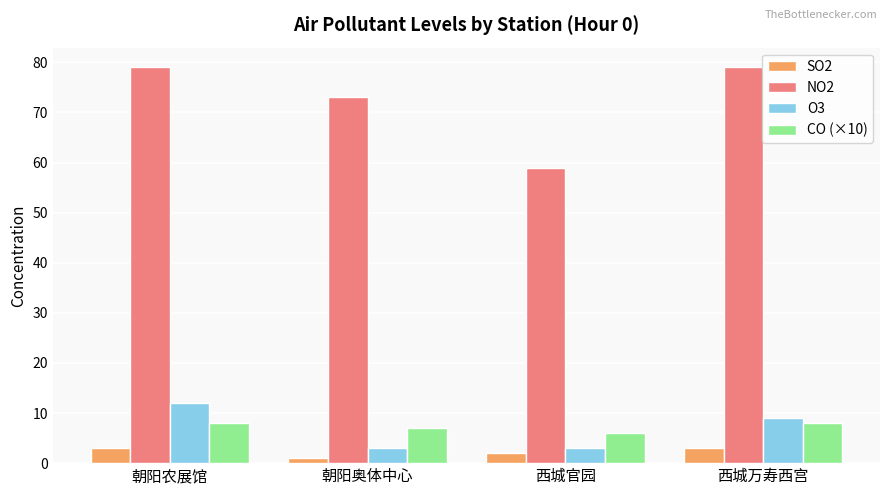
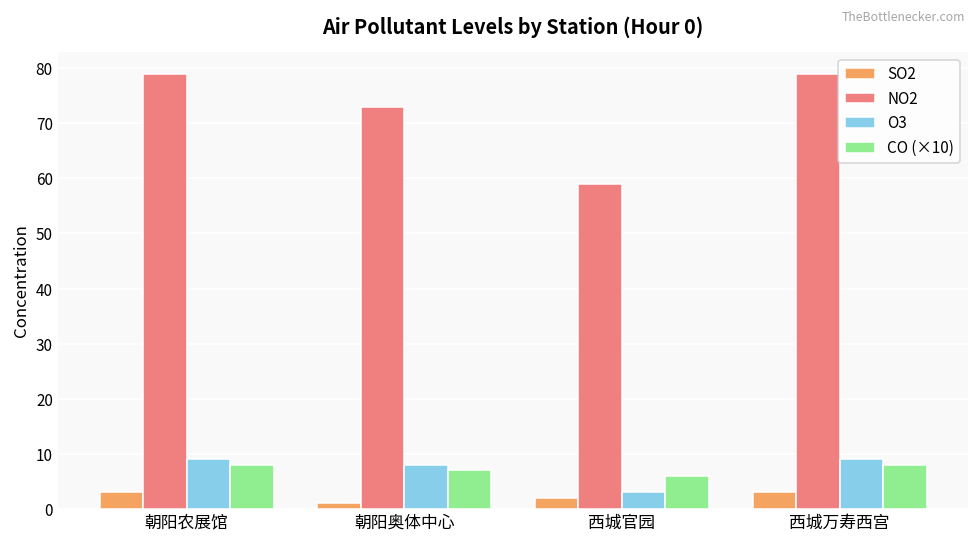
O3, 朝阳农展馆: 12 -> 9
O3, 朝阳奥体中心: 3 -> 8
